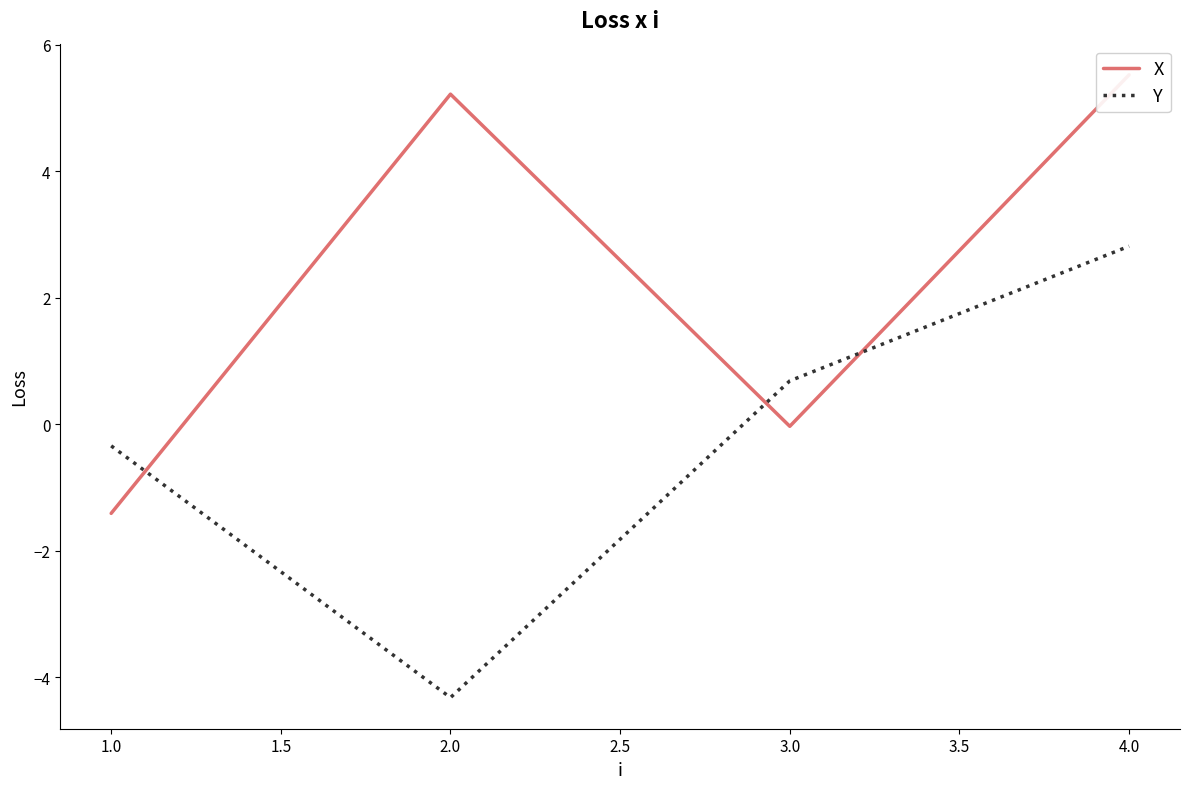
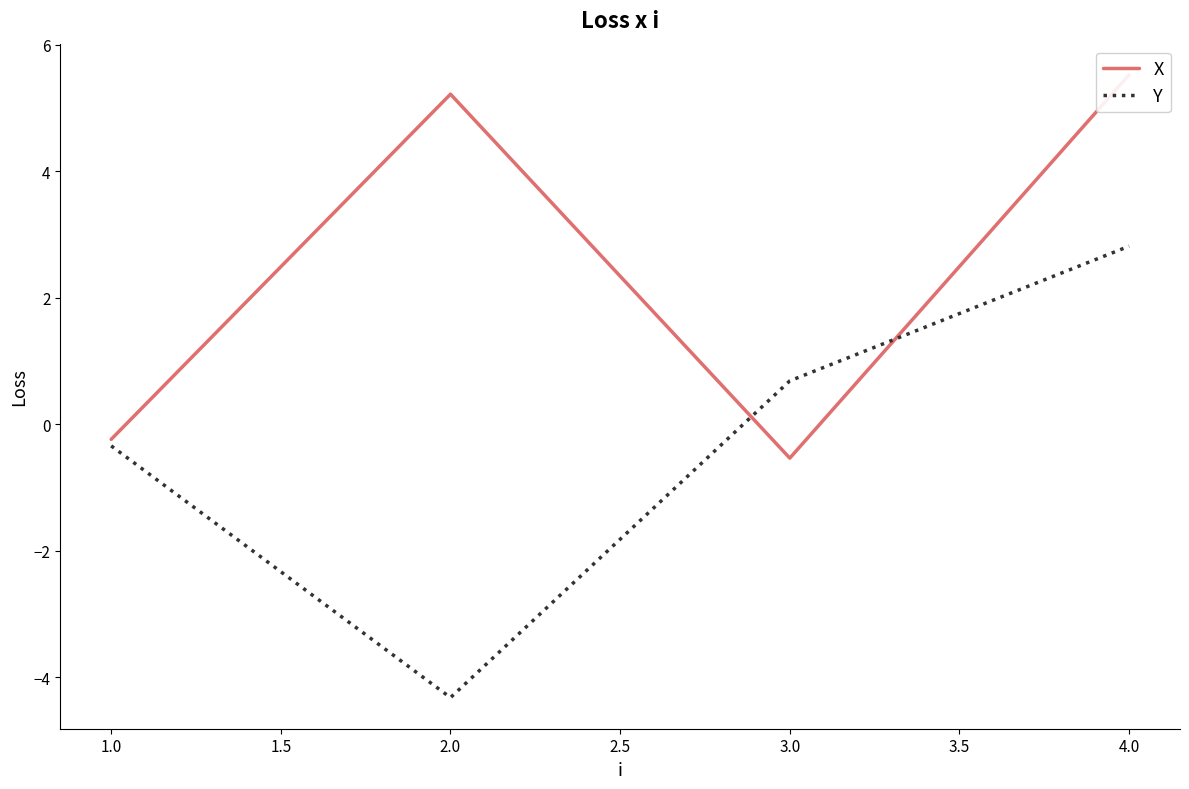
X, 1.0: -1.4 -> -0.2
X, 3.0: 0.0 -> -0.5
